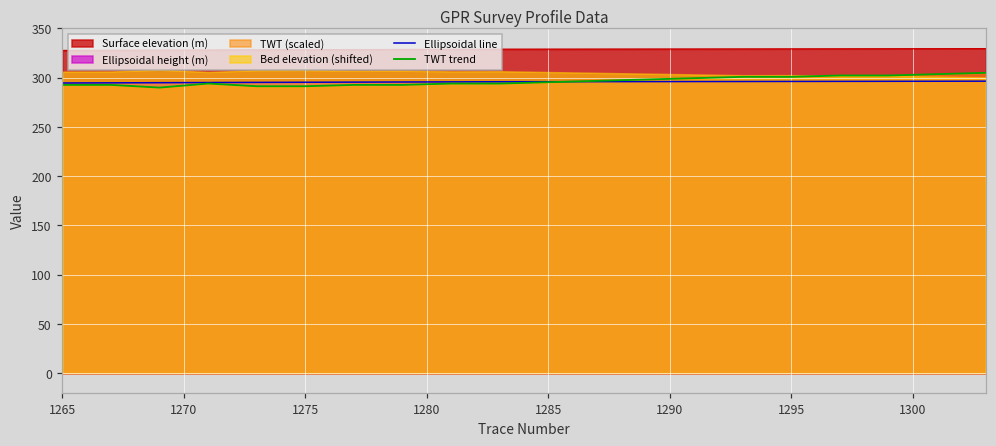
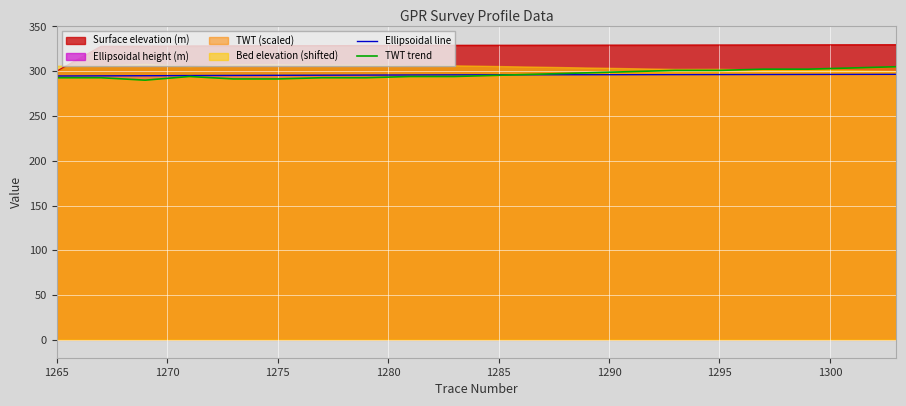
Surface elevation (m), 1265: 330 -> 300
